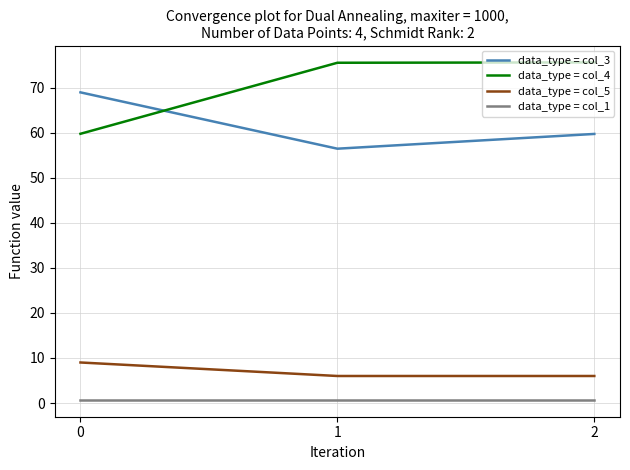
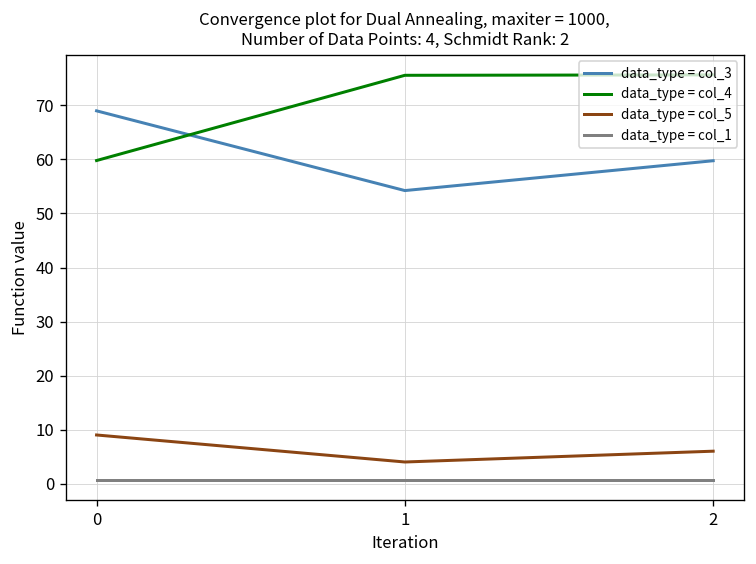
data_type = col_3, 1: 56 -> 54
data_type = col_5, 1: 6 -> 4
